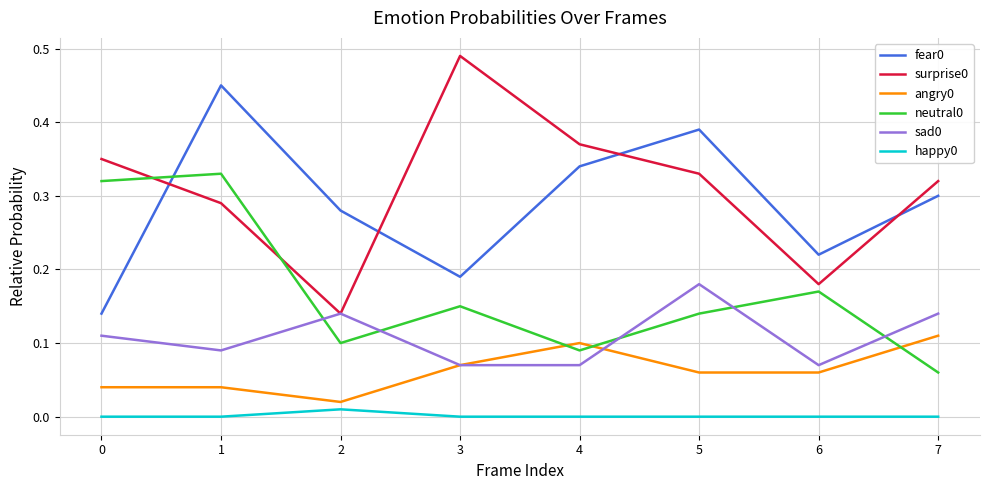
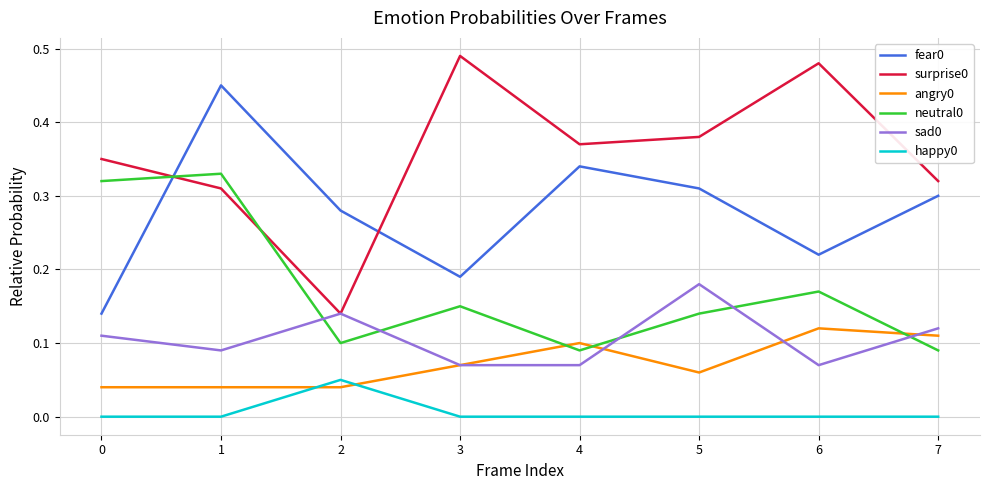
surprise0, 1: 0.29 -> 0.31
angry0, 2: 0.02 -> 0.04
happy0, 2: 0.01 -> 0.05
fear0, 5: 0.39 -> 0.31
surprise0, 5: 0.33 -> 0.38
surprise0, 6: 0.18 -> 0.48
angry0, 6: 0.06 -> 0.12
neutral0, 7: 0.06 -> 0.09
sad0, 7: 0.14 -> 0.12
